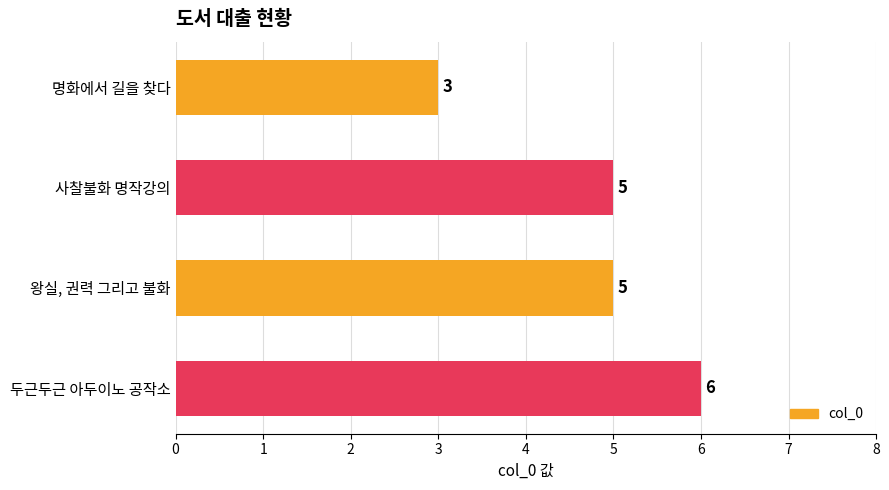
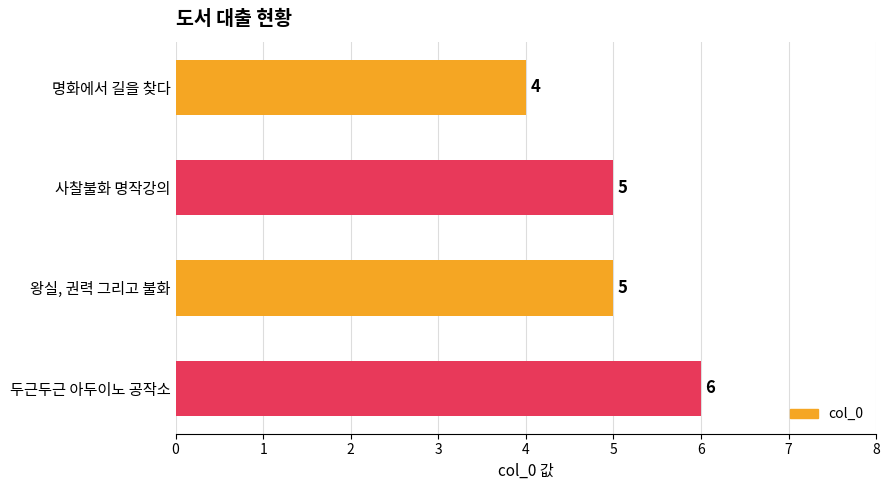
명화에서 길을 찾다: 3 -> 4
